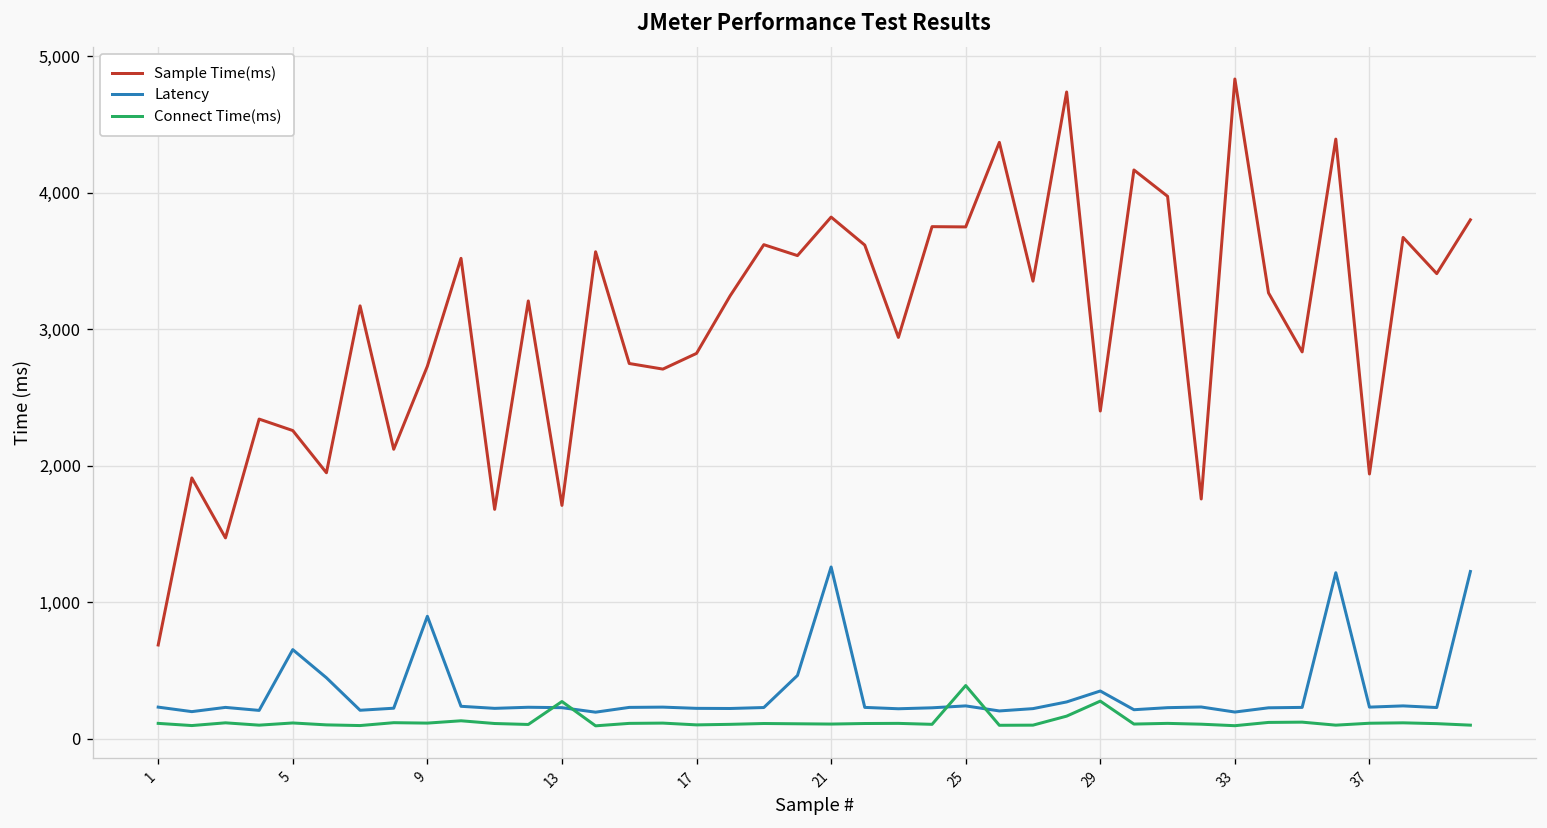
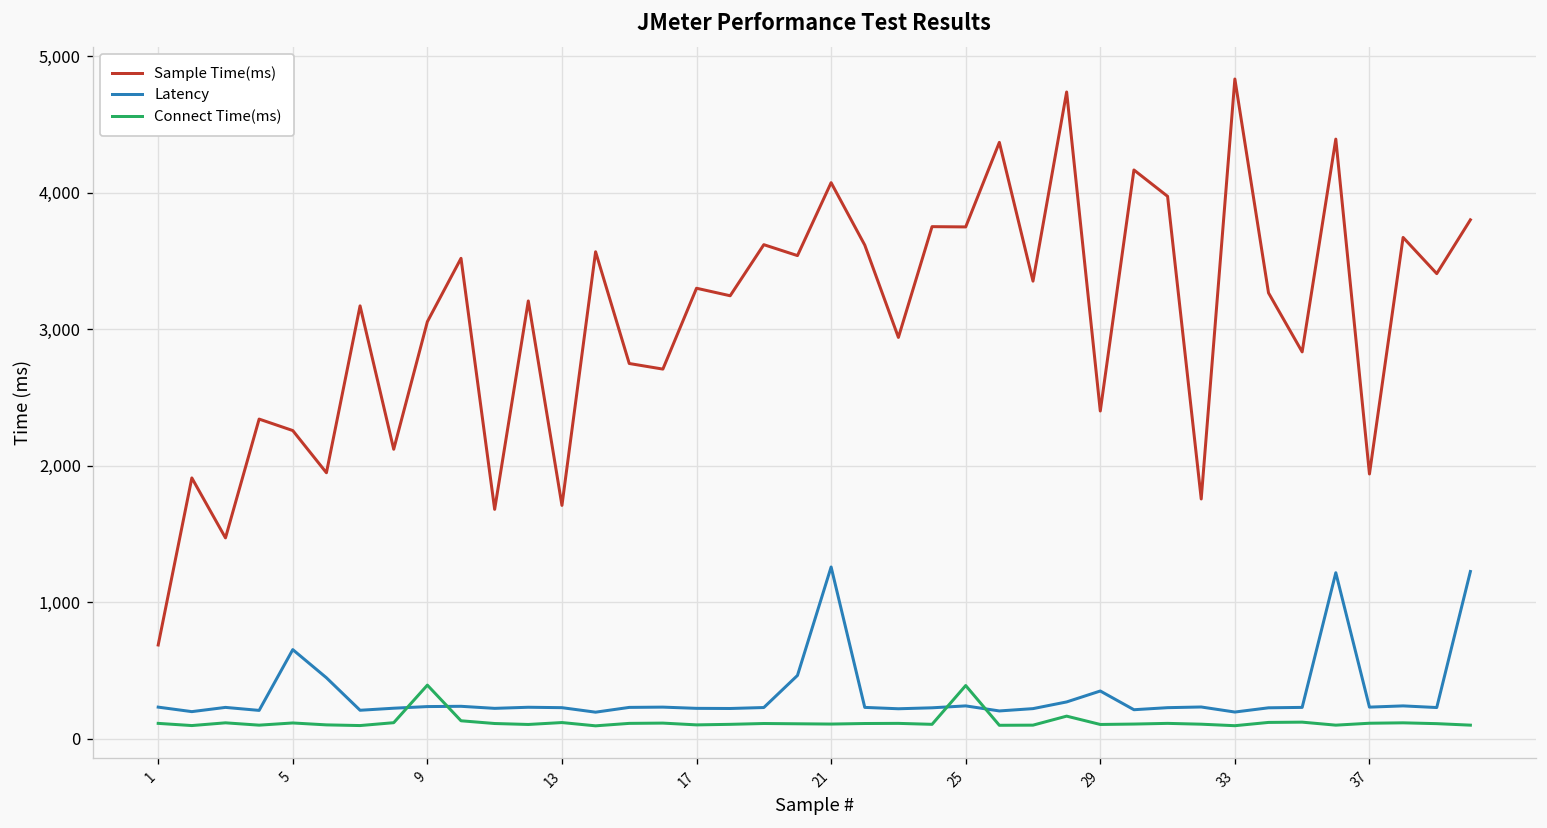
Sample Time(ms), 9: 2,730 -> 3,060
Latency, 9: 900 -> 240
Connect Time(ms), 9: 120 -> 390
Connect Time(ms), 13: 270 -> 120
Sample Time(ms), 17: 2,820 -> 3,300
Sample Time(ms), 21: 3,820 -> 4,070
Connect Time(ms), 29: 280 -> 110
